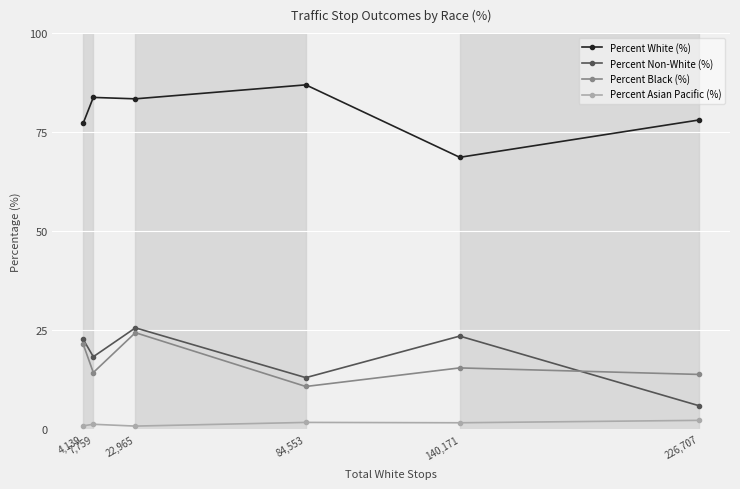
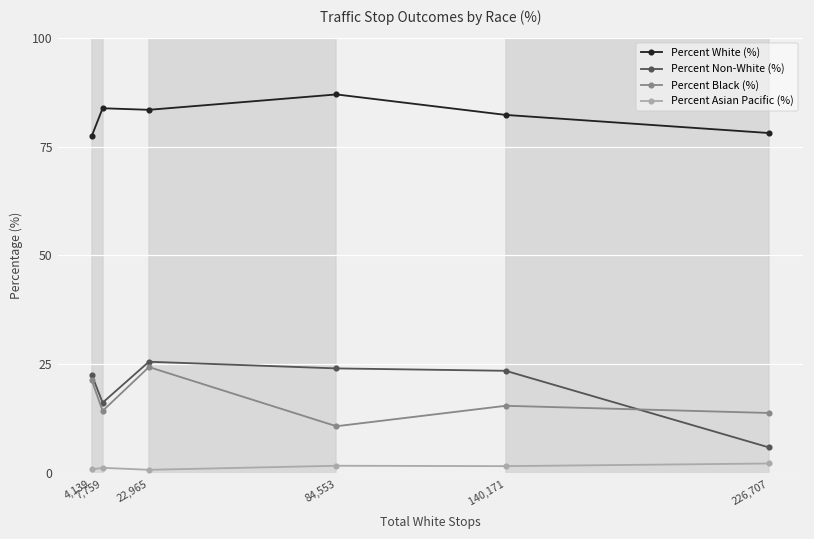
Percent Non-White (%), 7,759: 18 -> 16
Percent Non-White (%), 84,553: 13 -> 24
Percent White (%), 140,171: 69 -> 82
